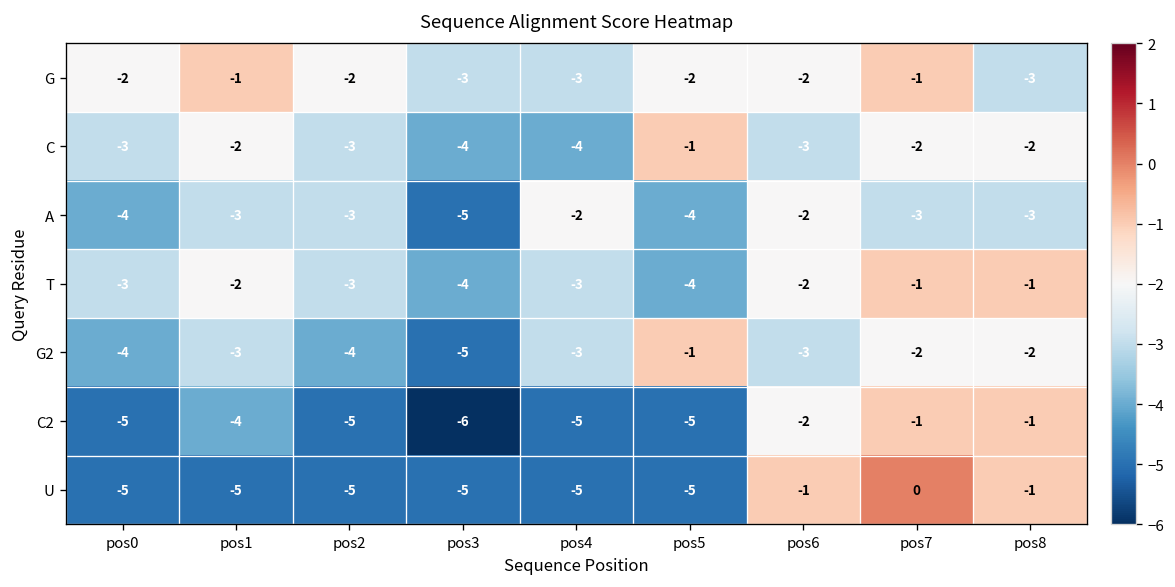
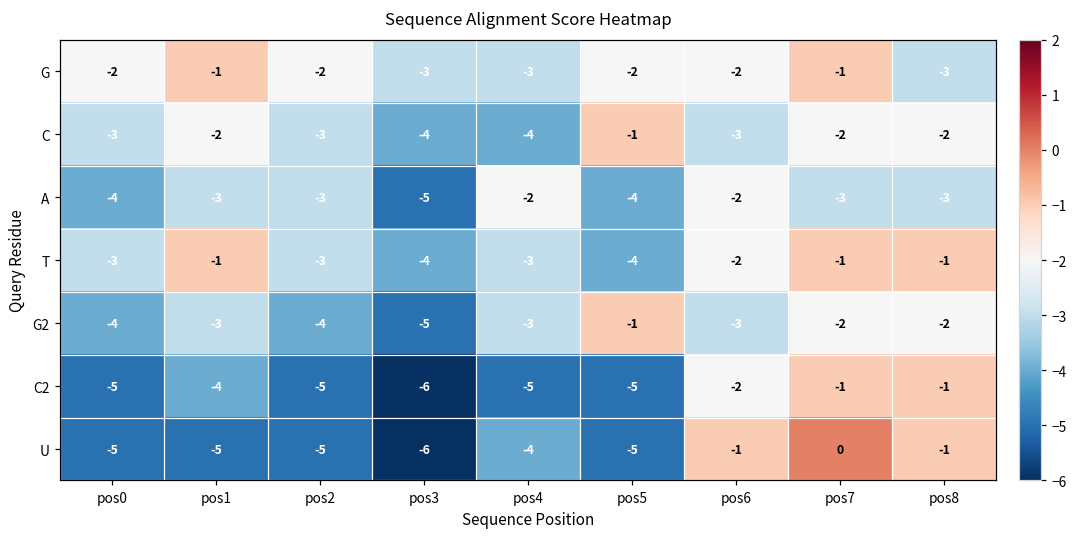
T, pos1: -2 -> -1
U, pos3: -5 -> -6
U, pos4: -5 -> -4
